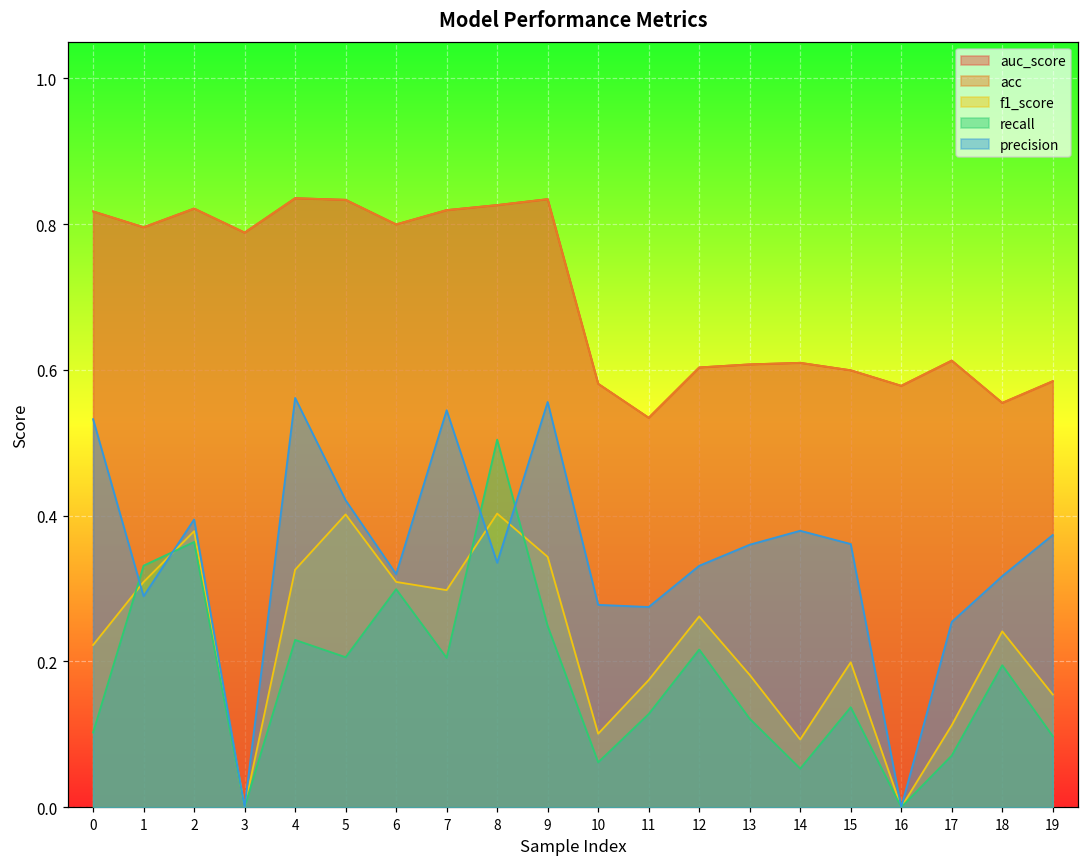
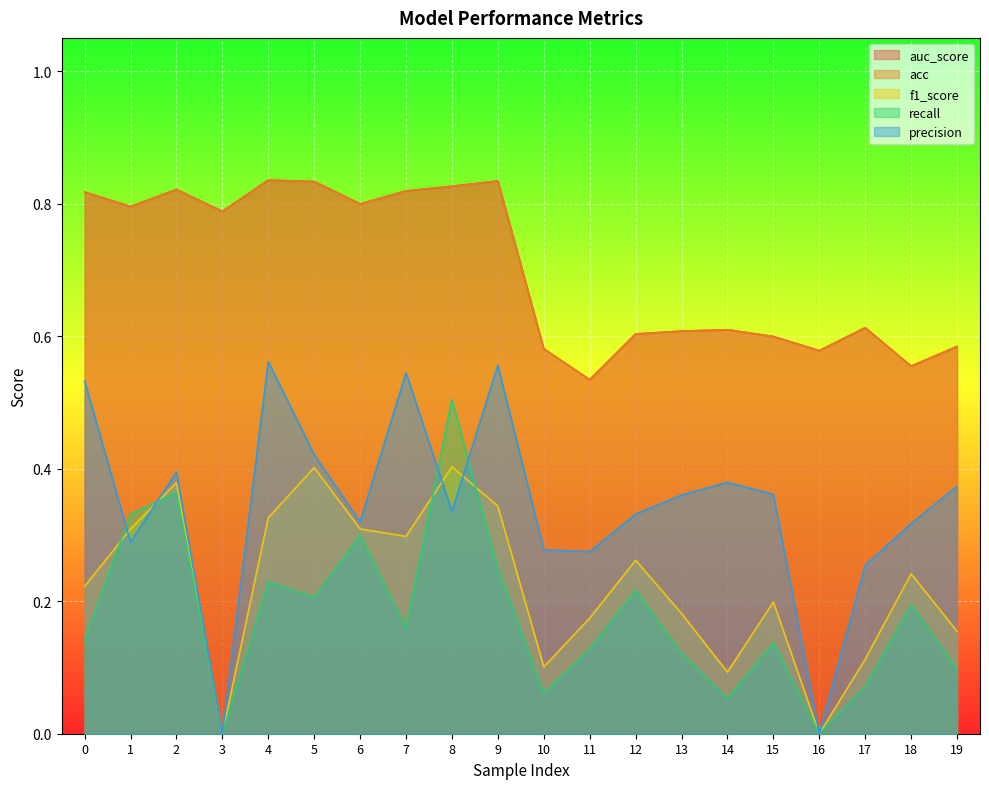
recall, 0: 0.10 -> 0.14
recall, 7: 0.20 -> 0.16
